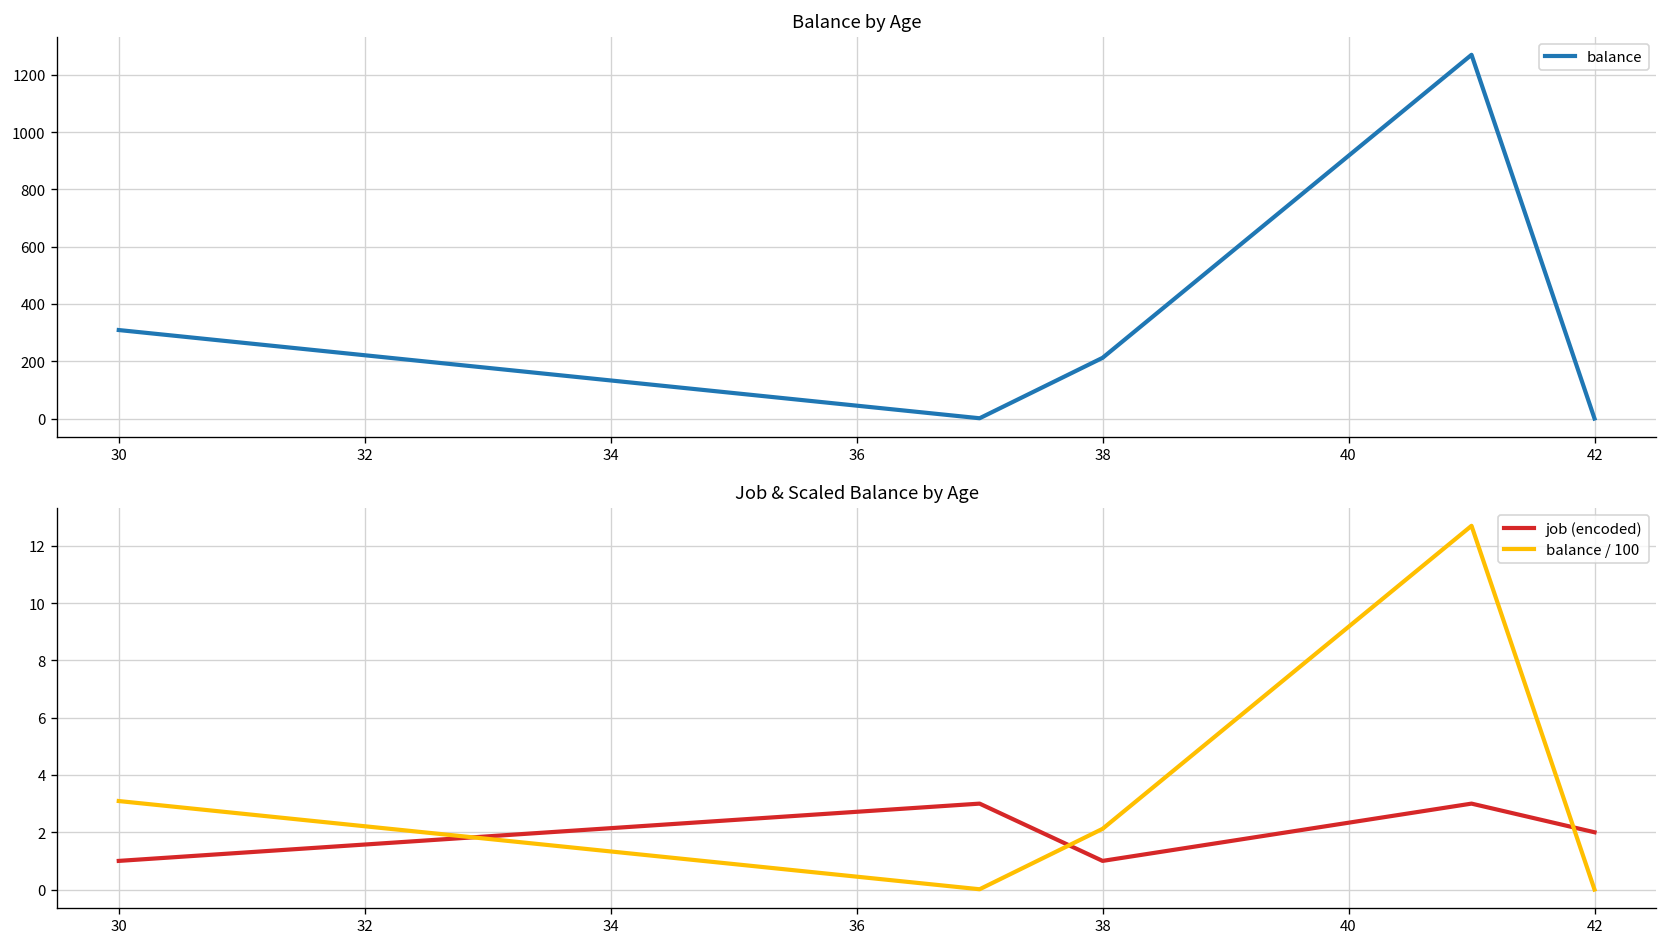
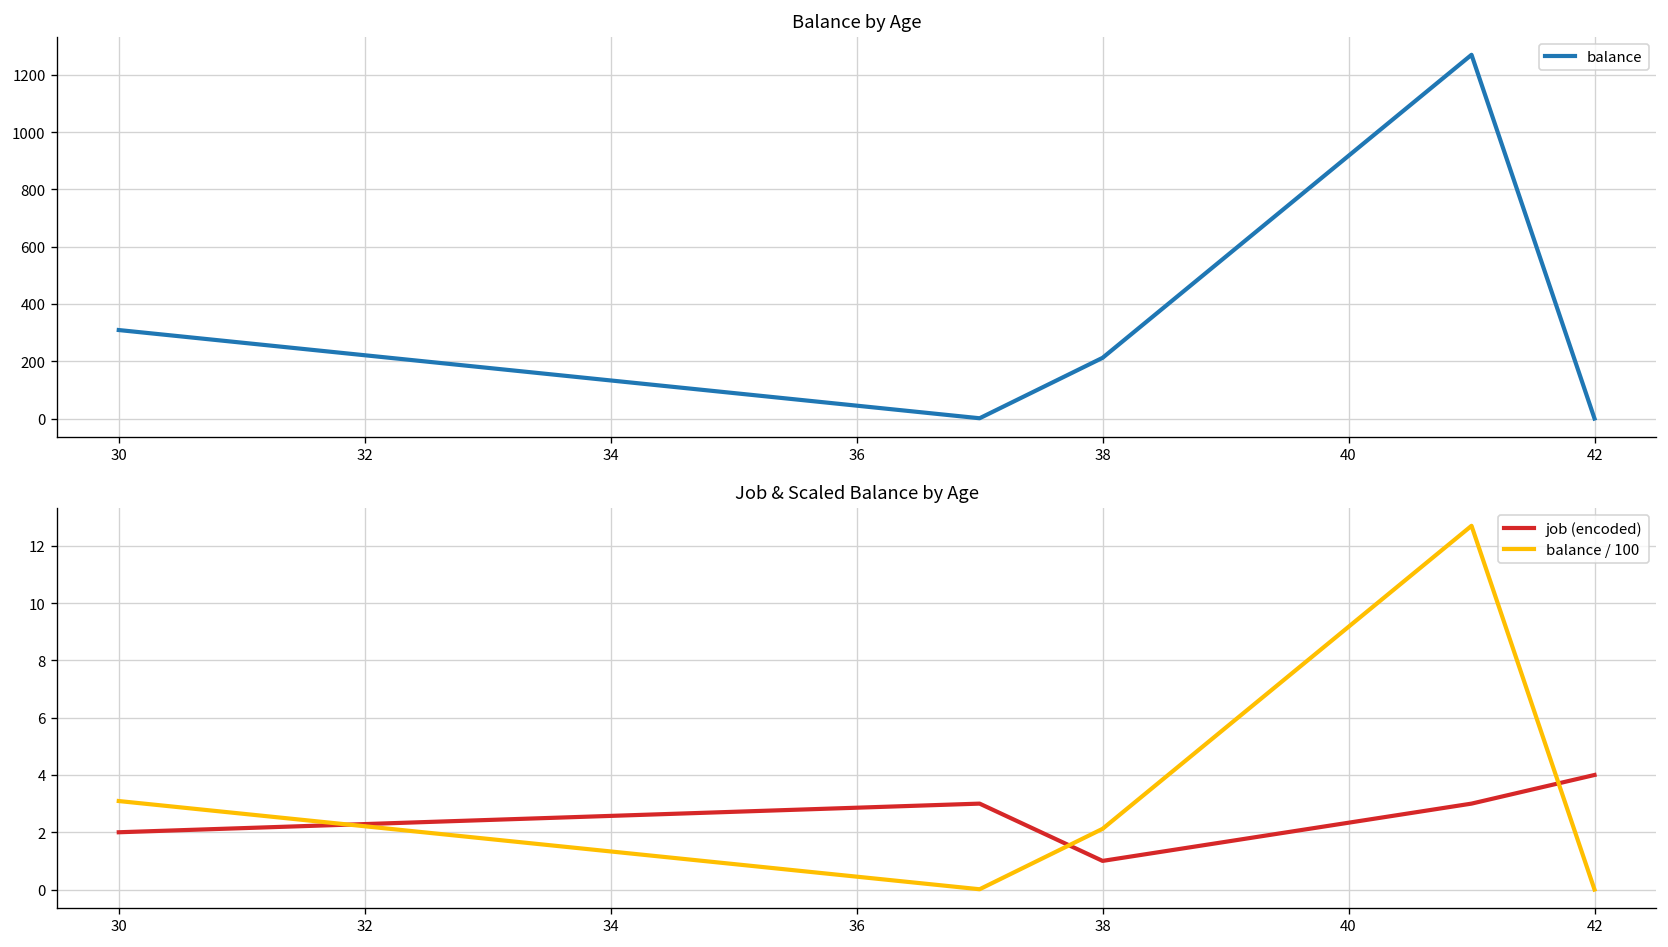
Job & Scaled Balance by Age, job (encoded), 30: 1 -> 2
Job & Scaled Balance by Age, job (encoded), 42: 2 -> 4
